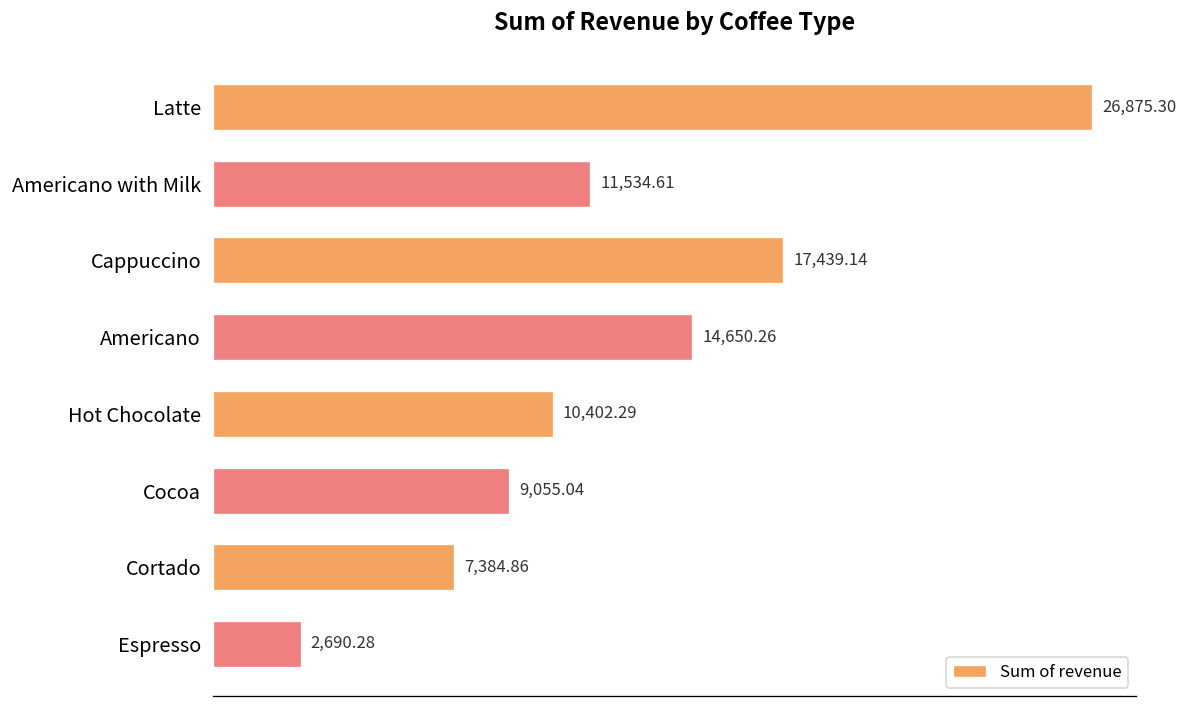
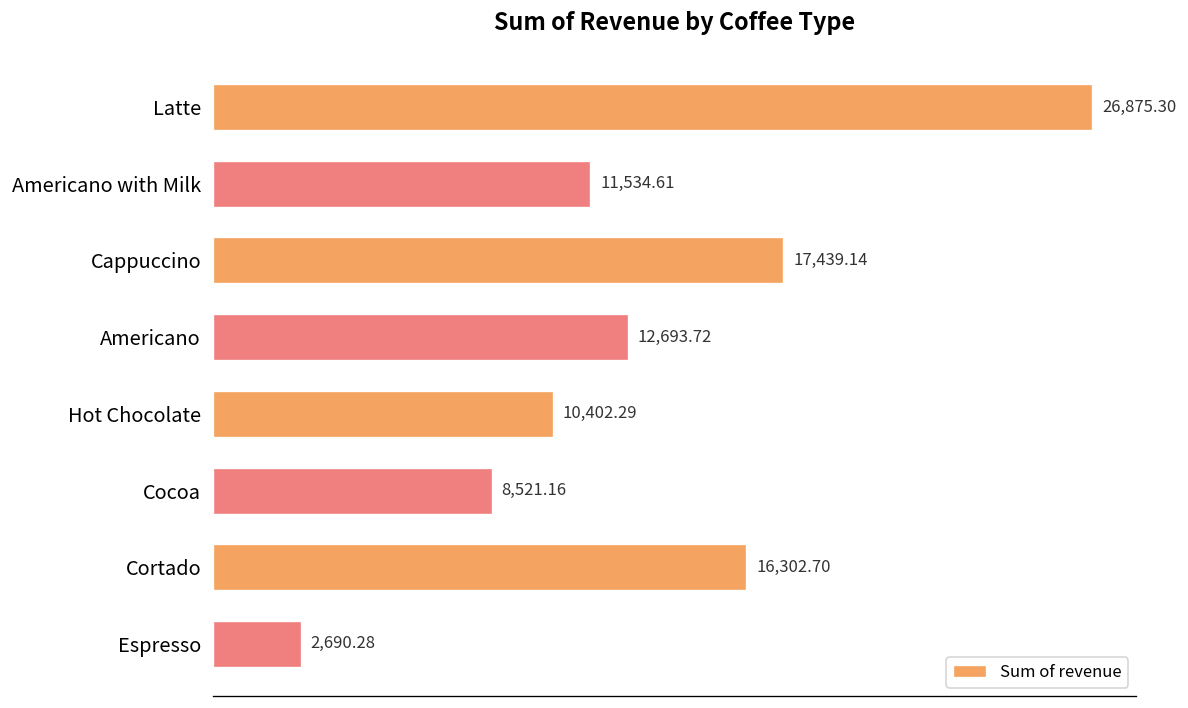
Americano: 14,650.26 -> 12,693.72
Cocoa: 9,055.04 -> 8,521.16
Cortado: 7,384.86 -> 16,302.70
